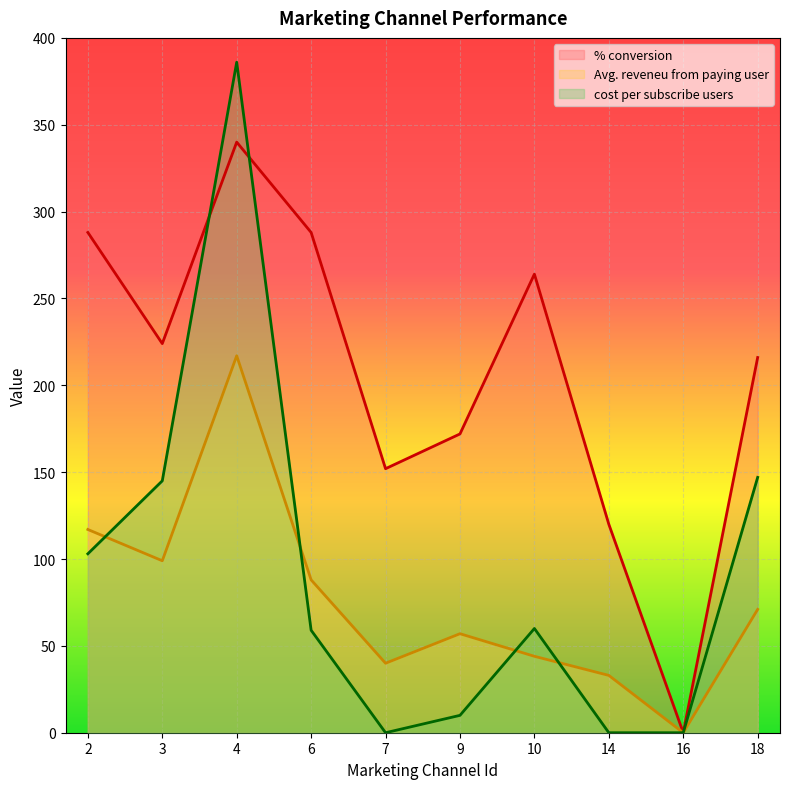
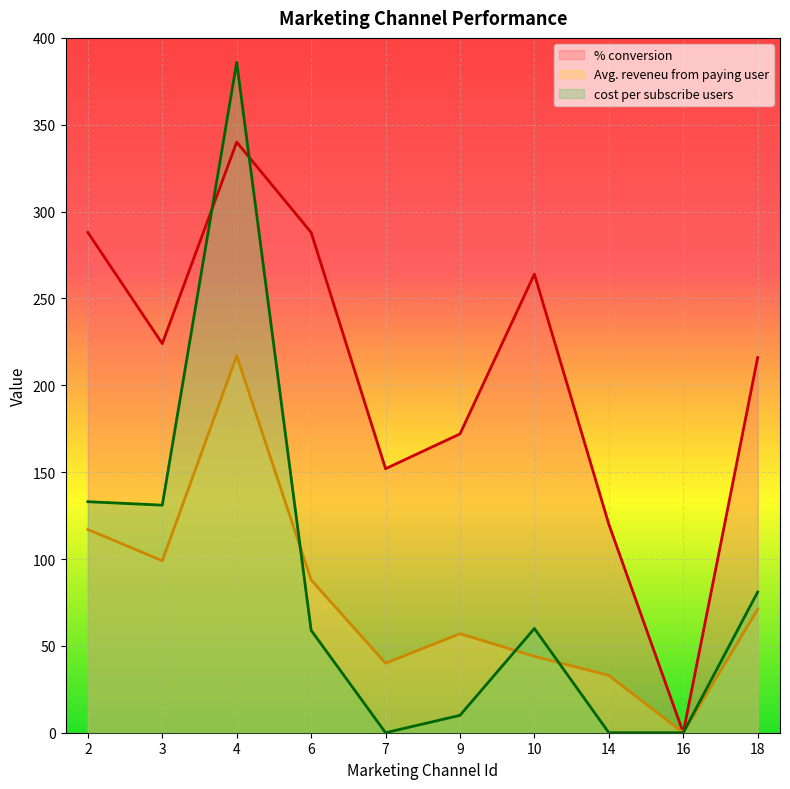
cost per subscribe users, 2: 103 -> 133
cost per subscribe users, 3: 145 -> 131
cost per subscribe users, 18: 147 -> 81
